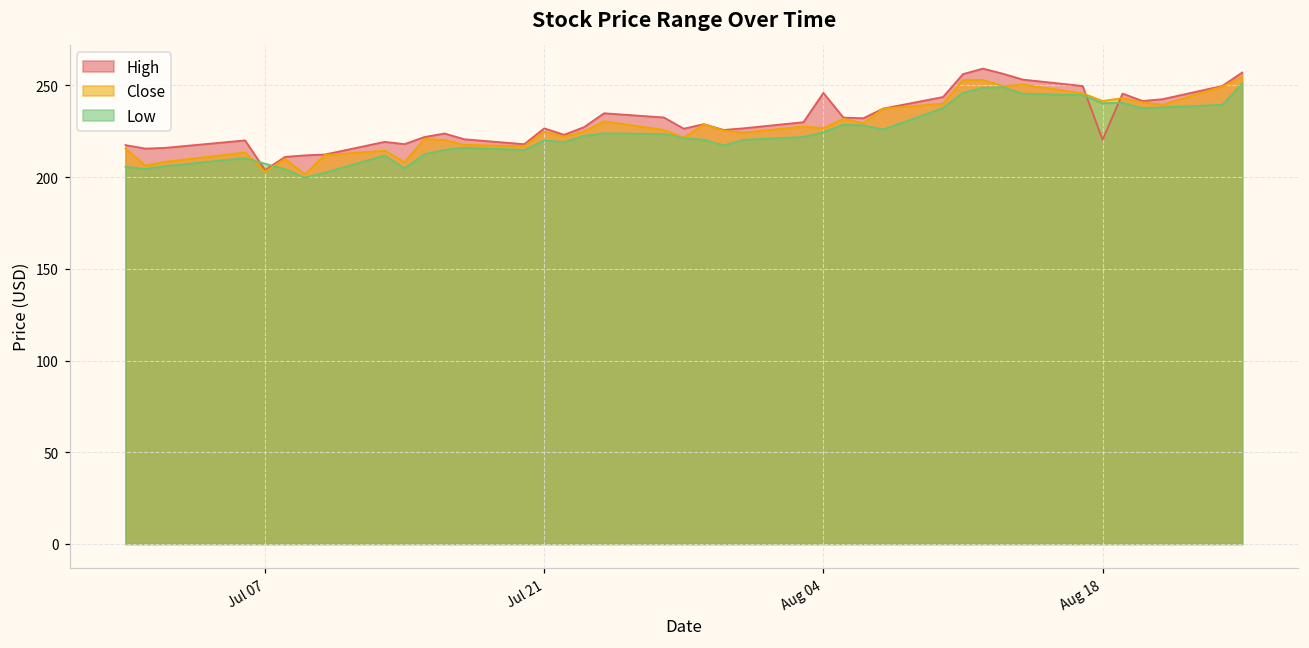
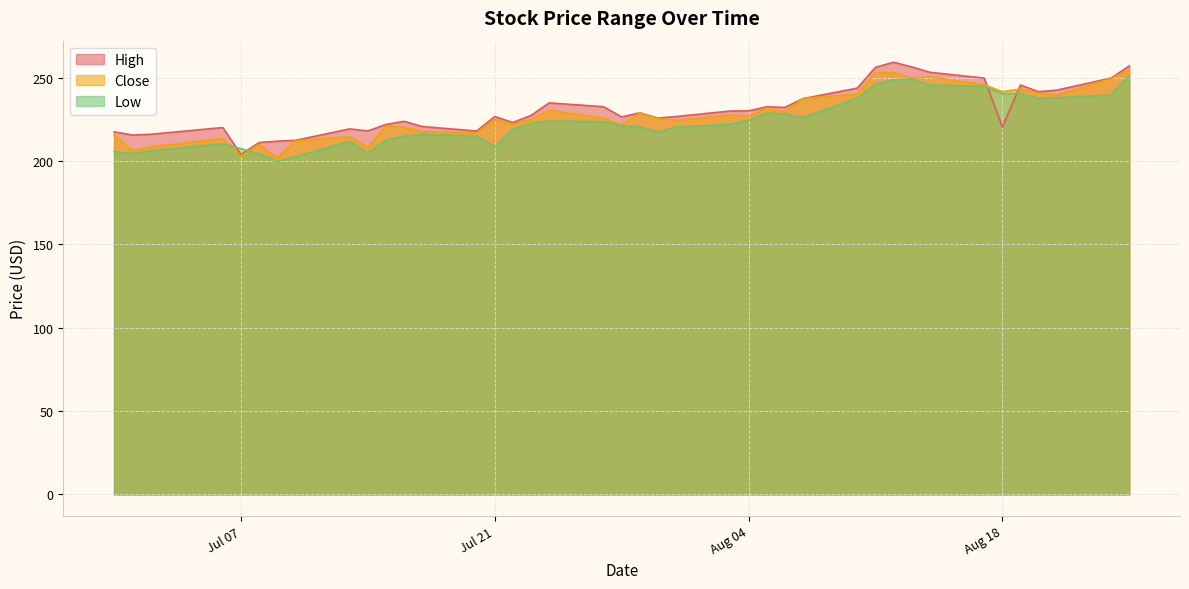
Low, Jul 21: 220 -> 208
High, Aug 04: 246 -> 230
